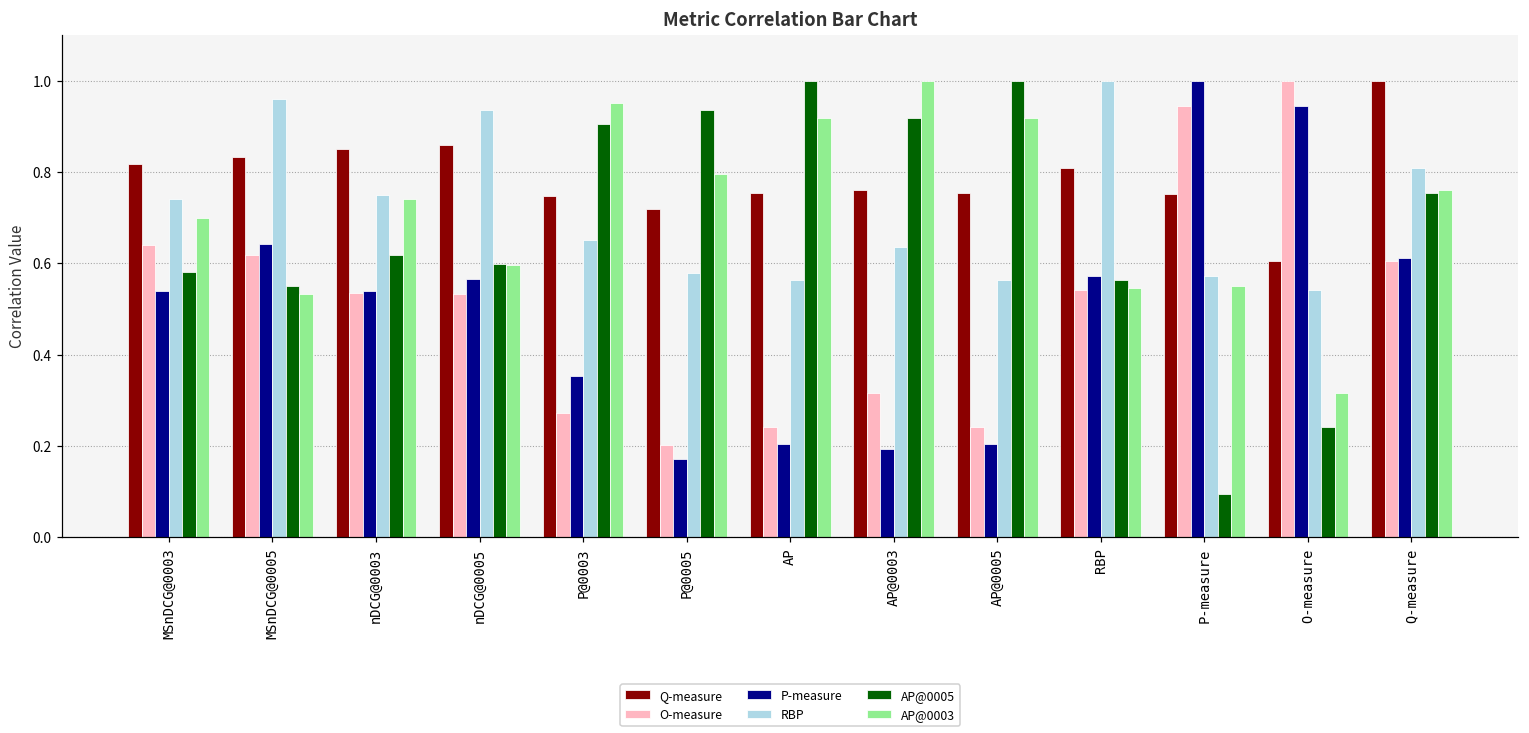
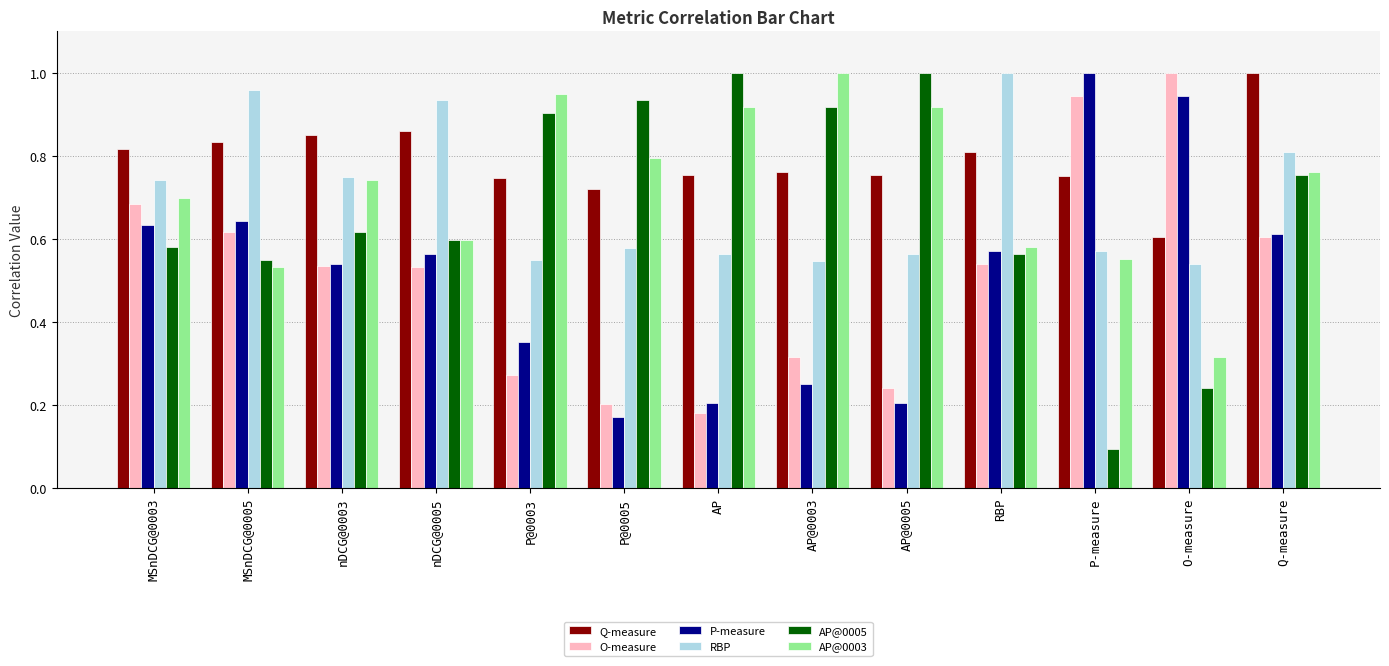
O-measure, MSnDCG@0003: 0.64 -> 0.68
P-measure, MSnDCG@0003: 0.54 -> 0.63
RBP, P@0003: 0.65 -> 0.55
O-measure, AP: 0.24 -> 0.18
P-measure, AP@0003: 0.19 -> 0.25
RBP, AP@0003: 0.64 -> 0.55
AP@0003, RBP: 0.55 -> 0.58
